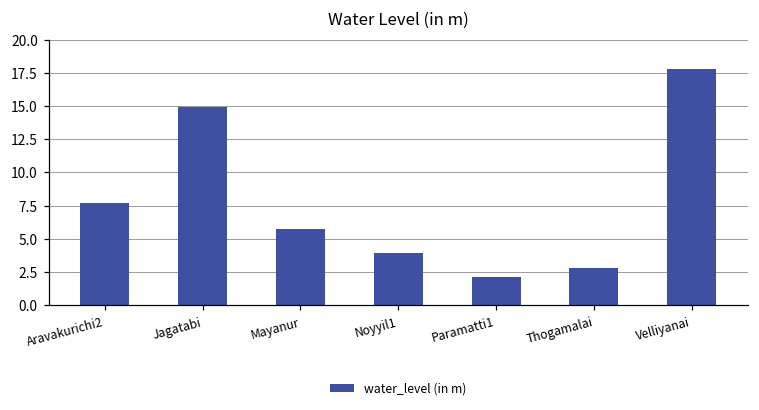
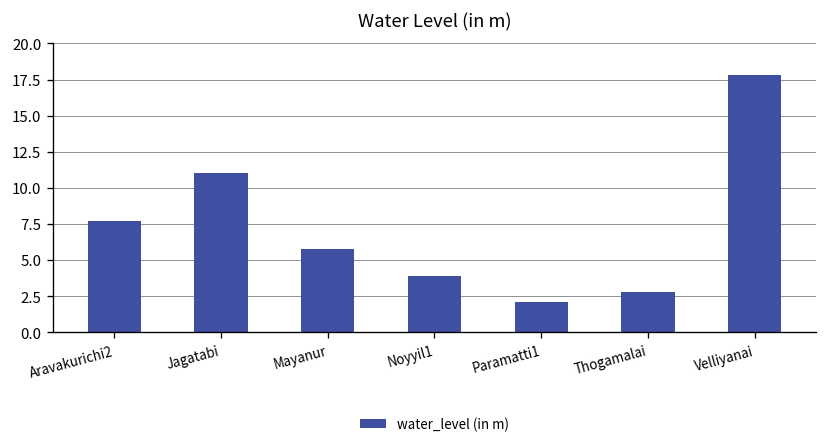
Jagatabi: 14.9 -> 11.0
